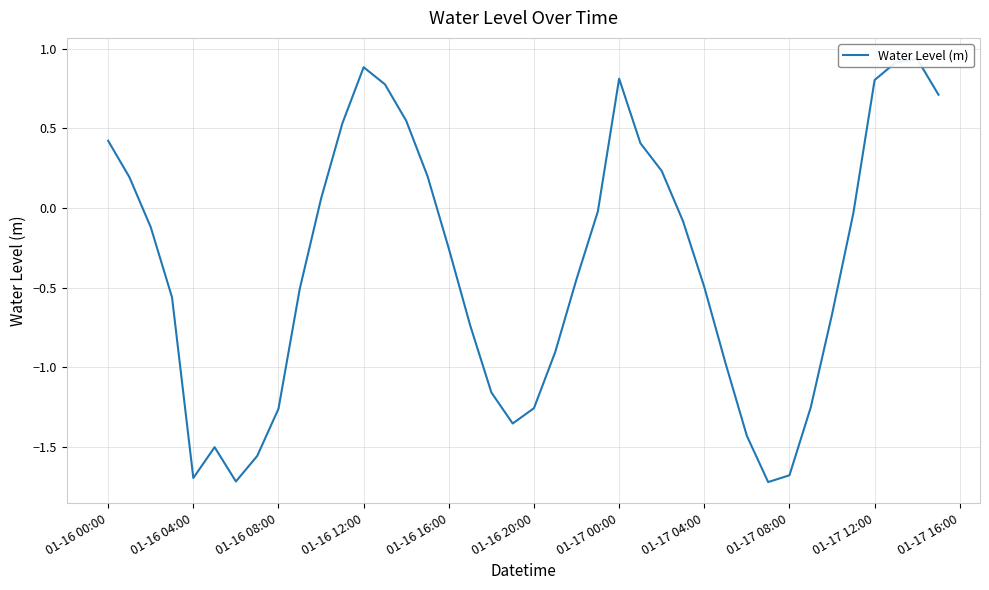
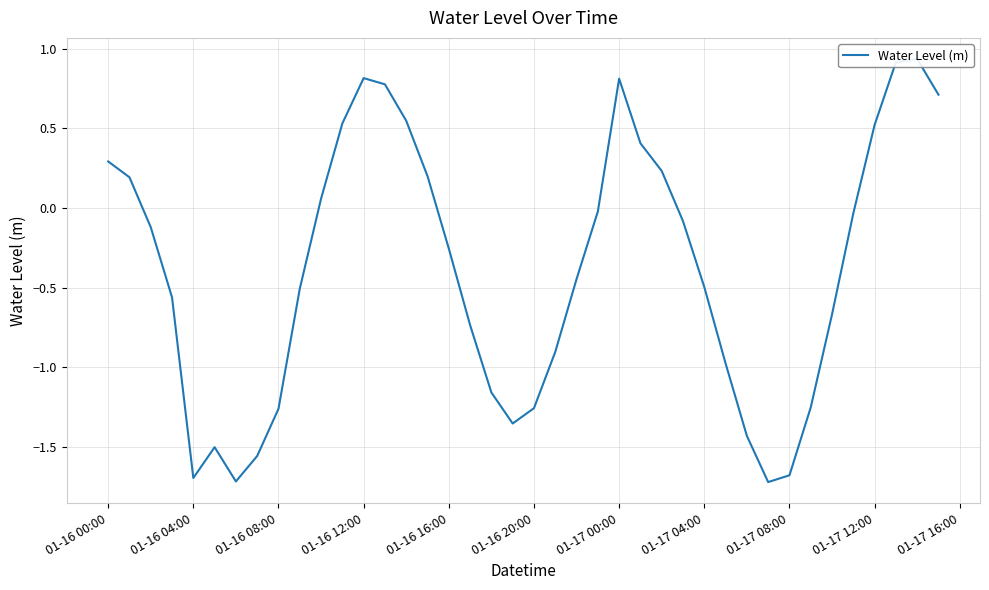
01-16 00:00: 0.42 -> 0.29
01-16 12:00: 0.88 -> 0.82
01-17 12:00: 0.80 -> 0.52
